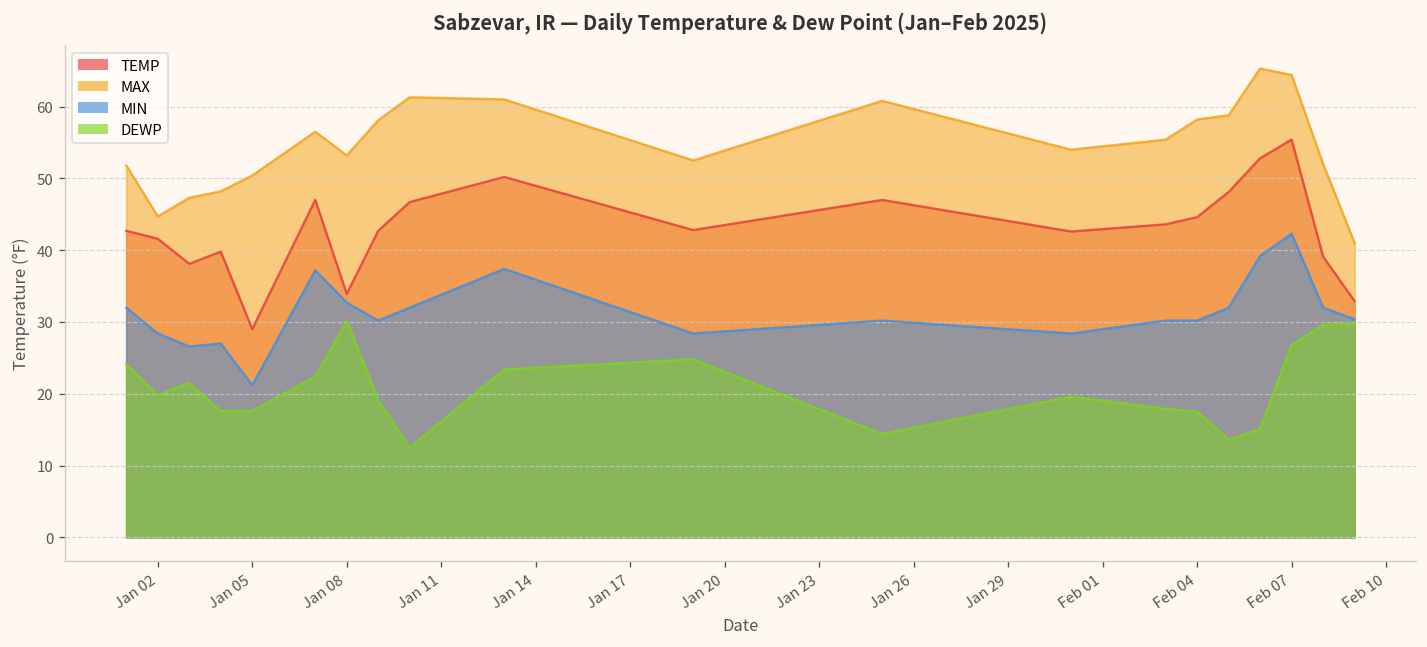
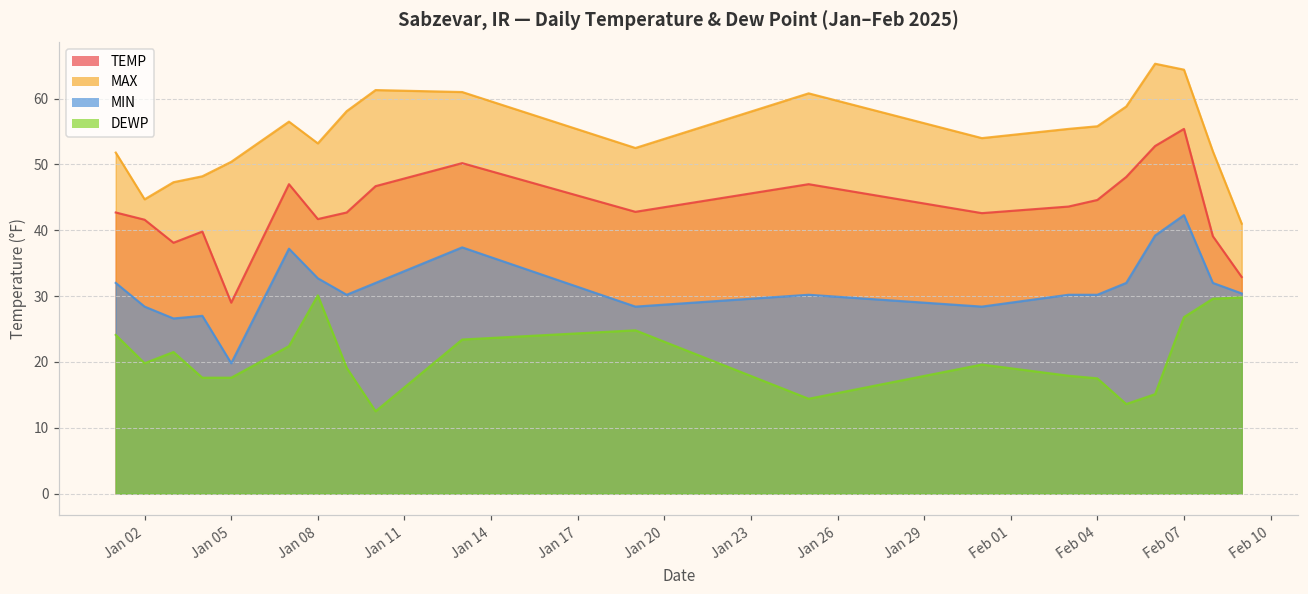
MIN, Jan 05: 21 -> 20
TEMP, Jan 08: 34 -> 42
MAX, Feb 04: 58 -> 56
